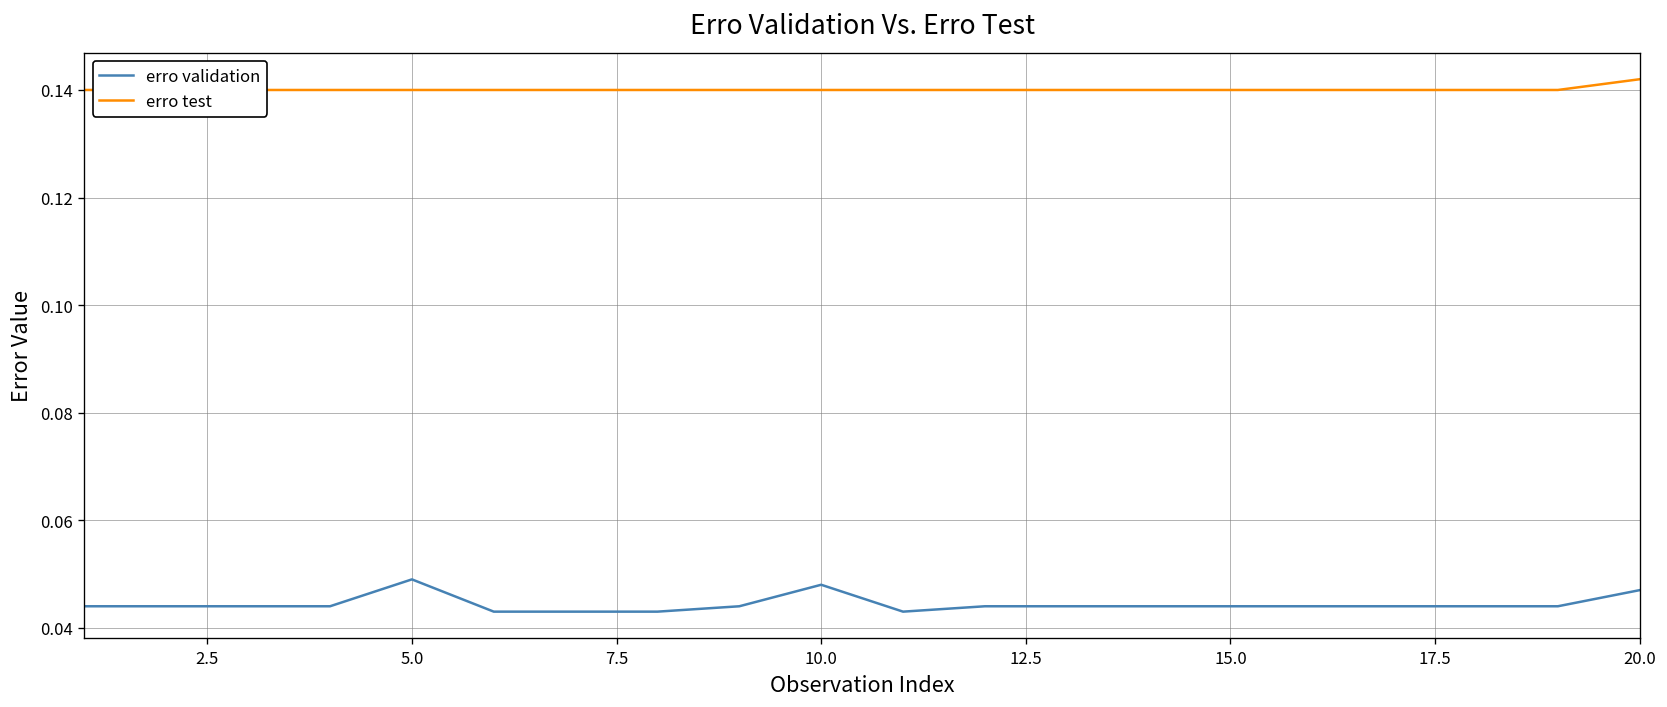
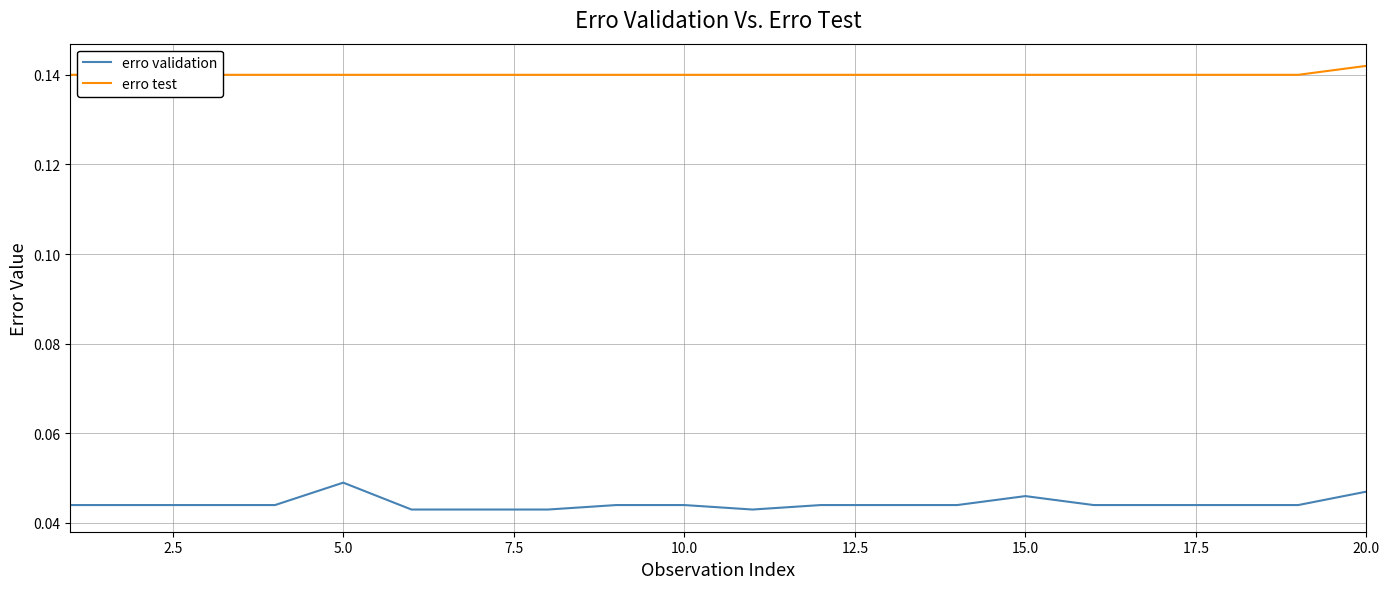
erro validation, 10.0: 0.048 -> 0.044
erro validation, 15.0: 0.044 -> 0.046
